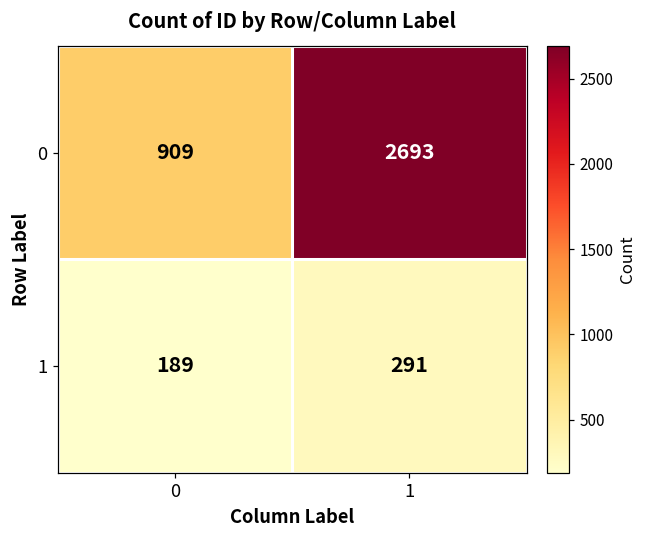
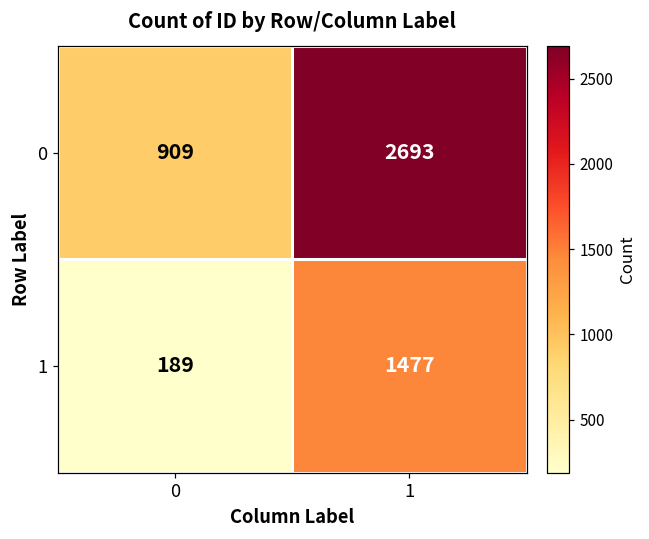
1, 1: 291 -> 1477
